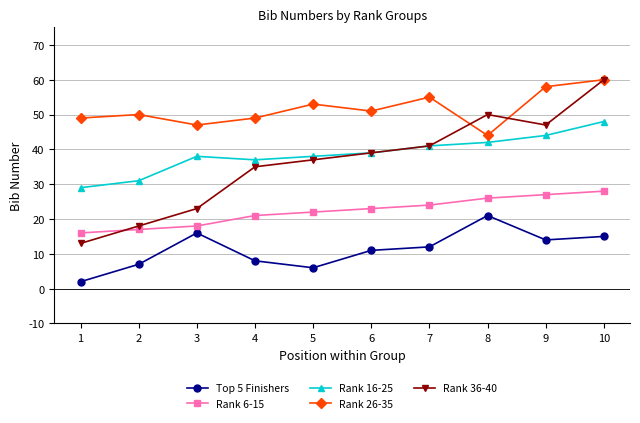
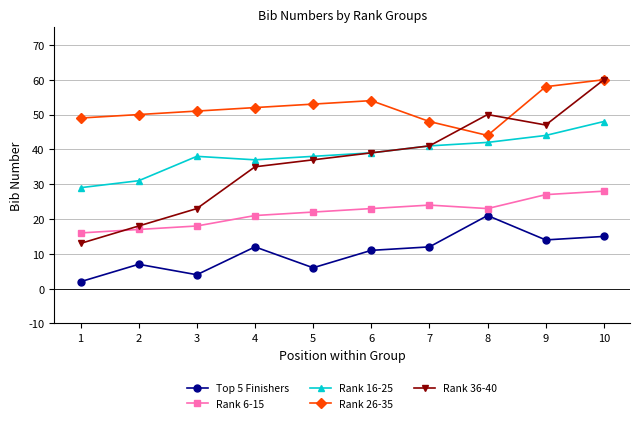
Top 5 Finishers, 3: 16 -> 4
Rank 26-35, 3: 47 -> 51
Top 5 Finishers, 4: 8 -> 12
Rank 26-35, 4: 49 -> 52
Rank 26-35, 6: 51 -> 54
Rank 26-35, 7: 55 -> 48
Rank 6-15, 8: 26 -> 23
